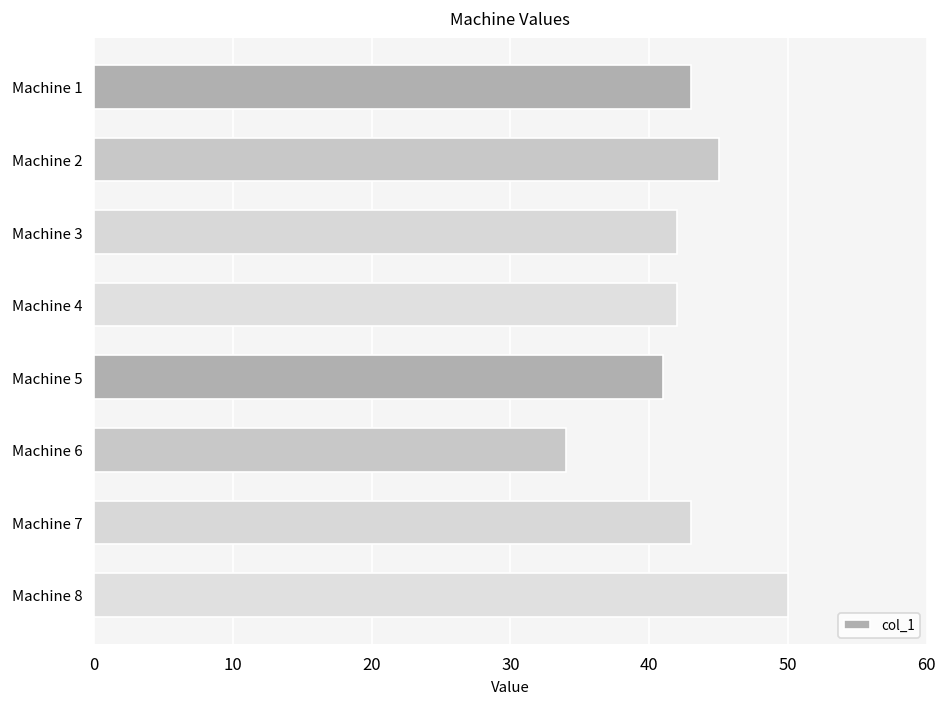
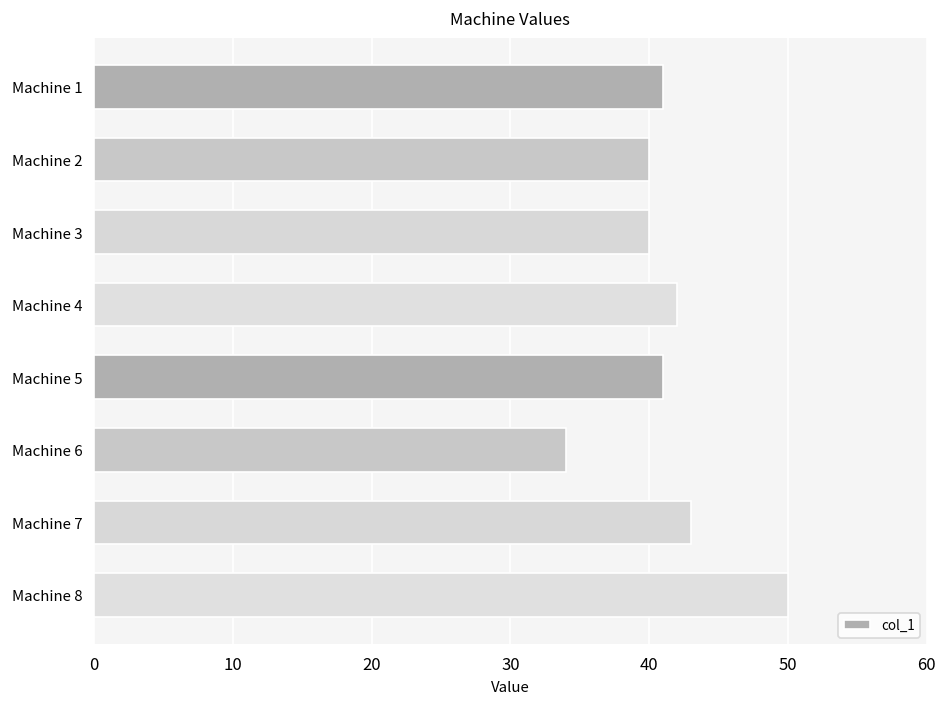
Machine 1: 43 -> 41
Machine 2: 45 -> 40
Machine 3: 42 -> 40
